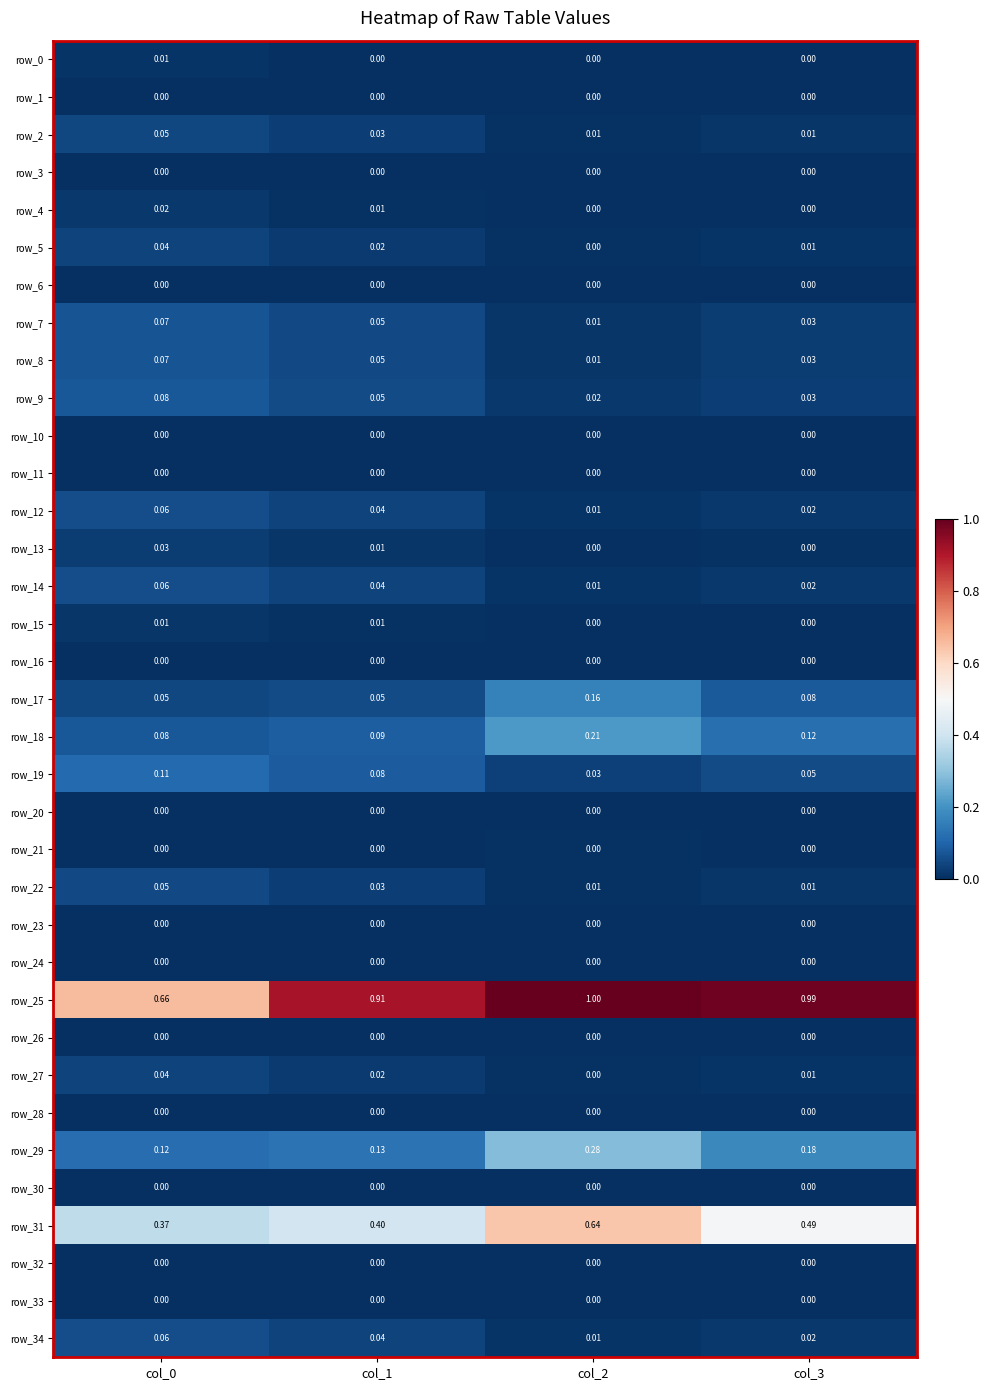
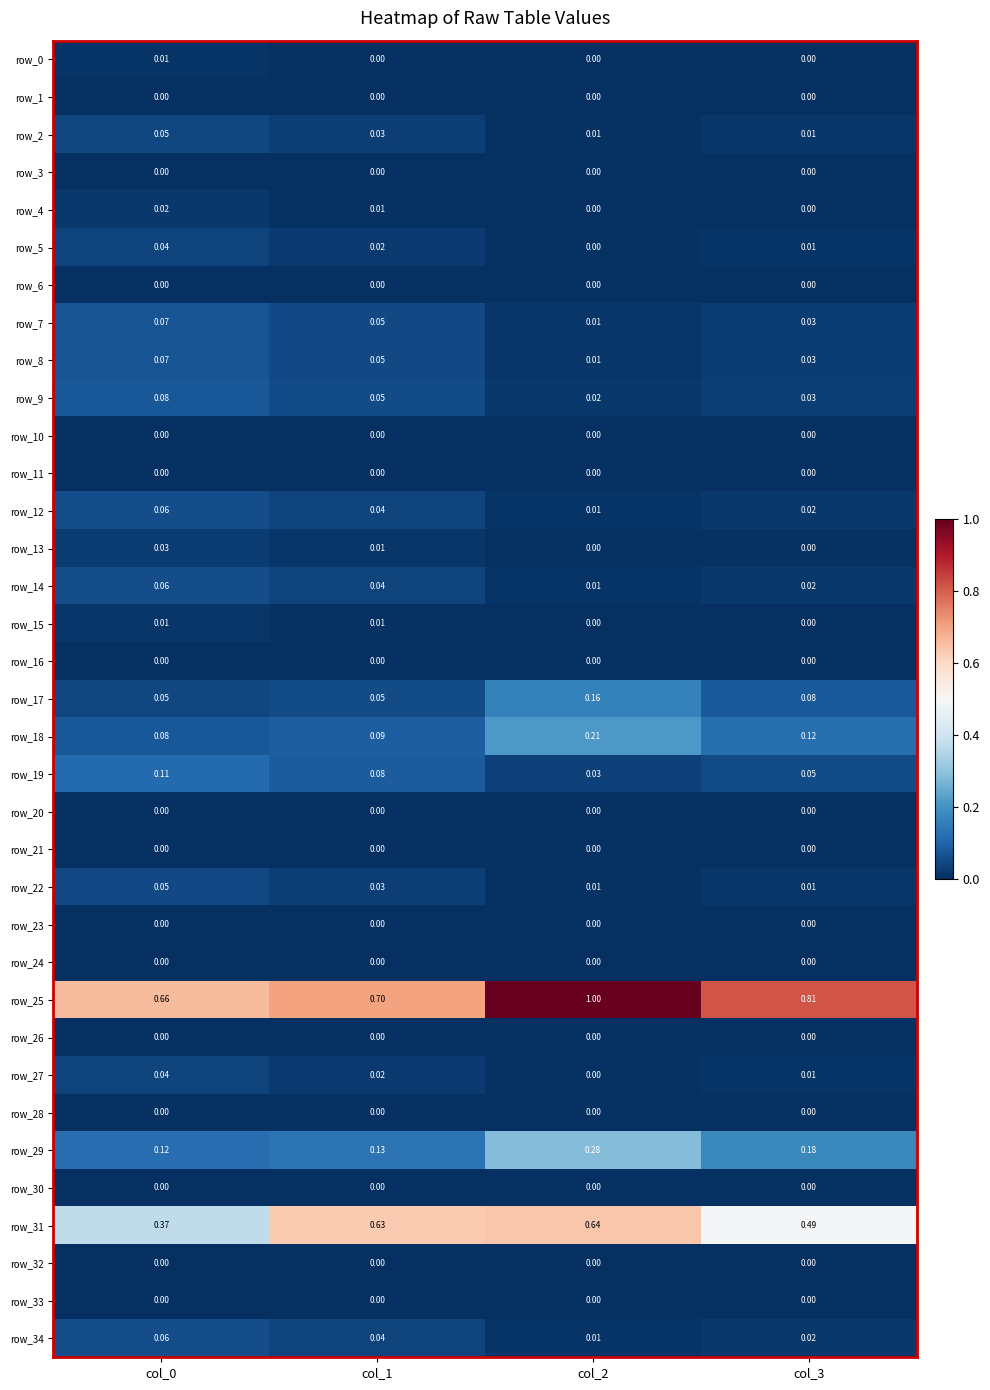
row_25, col_1: 0.91 -> 0.70
row_25, col_3: 0.99 -> 0.81
row_31, col_1: 0.40 -> 0.63
